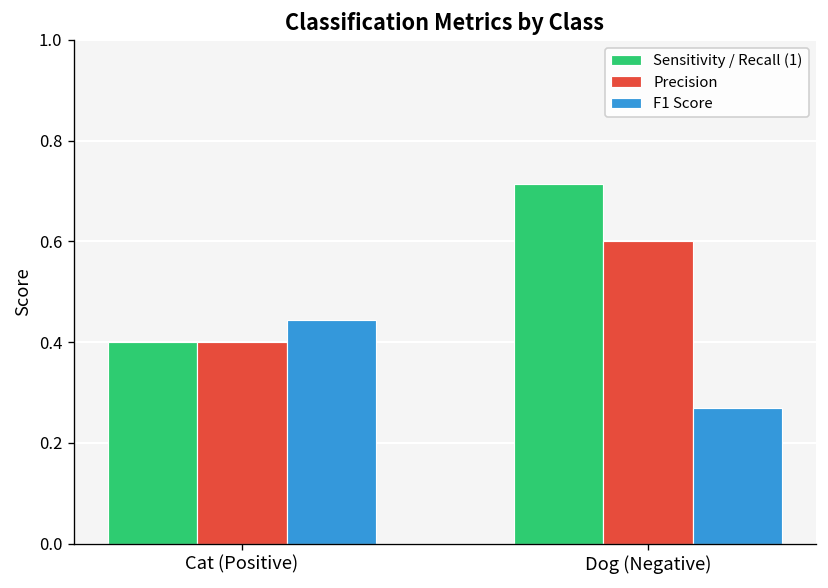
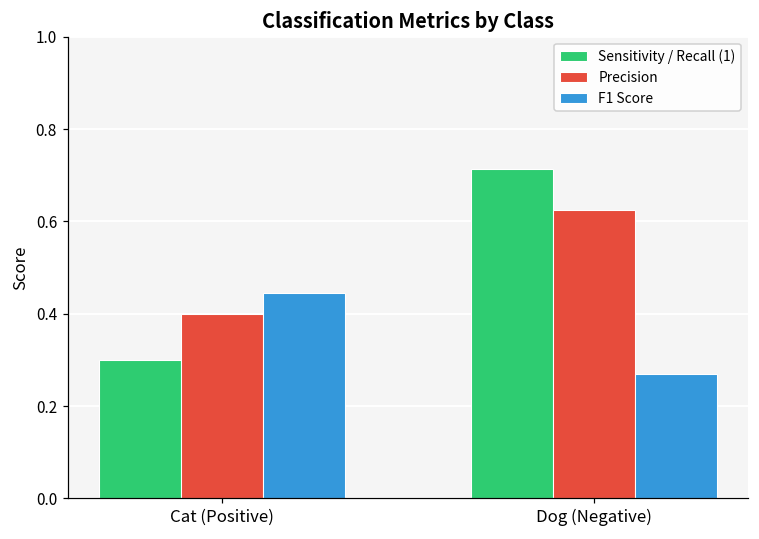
Sensitivity / Recall (1), Cat (Positive): 0.4 -> 0.3
Precision, Dog (Negative): 0.60 -> 0.63
